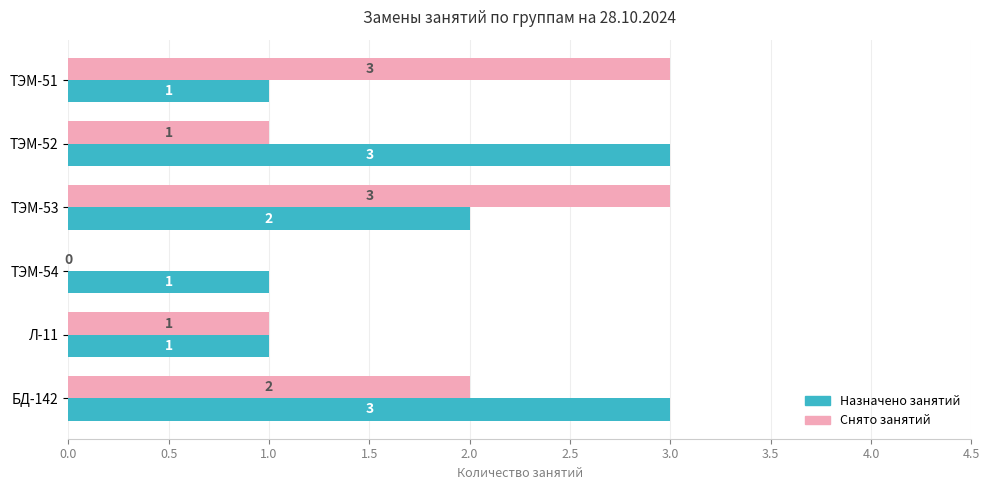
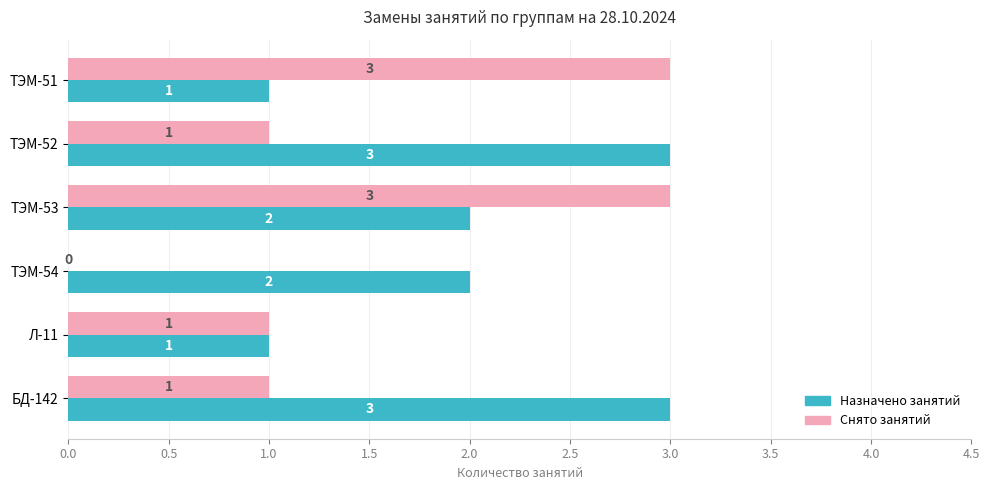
Назначено занятий, ТЭМ-54: 1 -> 2
Снято занятий, БД-142: 2 -> 1
